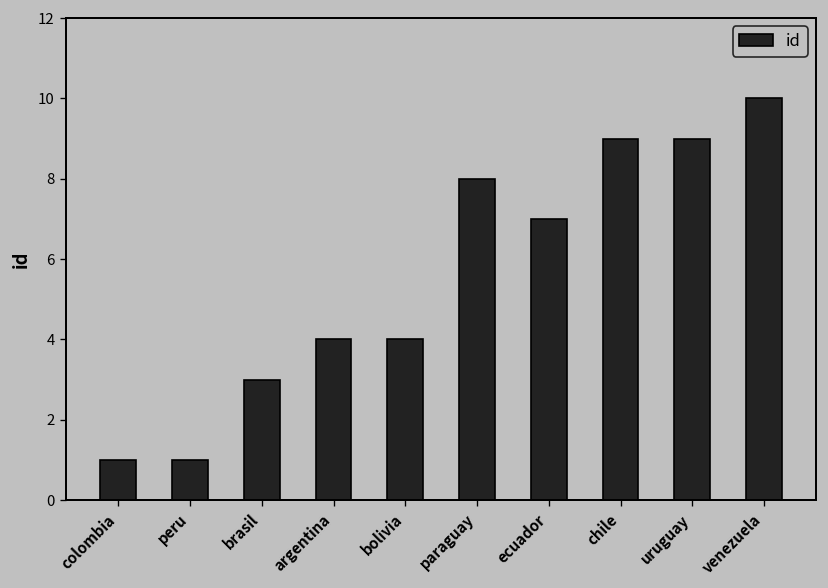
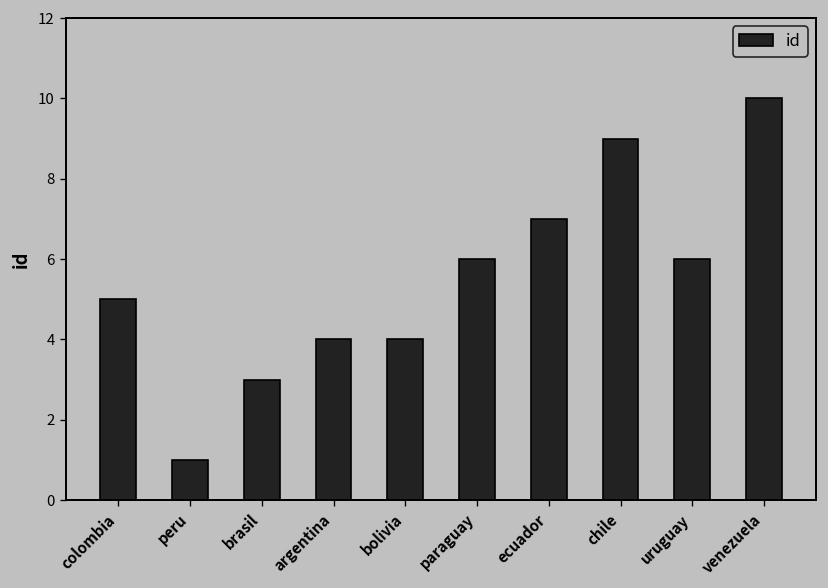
colombia: 1 -> 5
paraguay: 8 -> 6
uruguay: 9 -> 6
